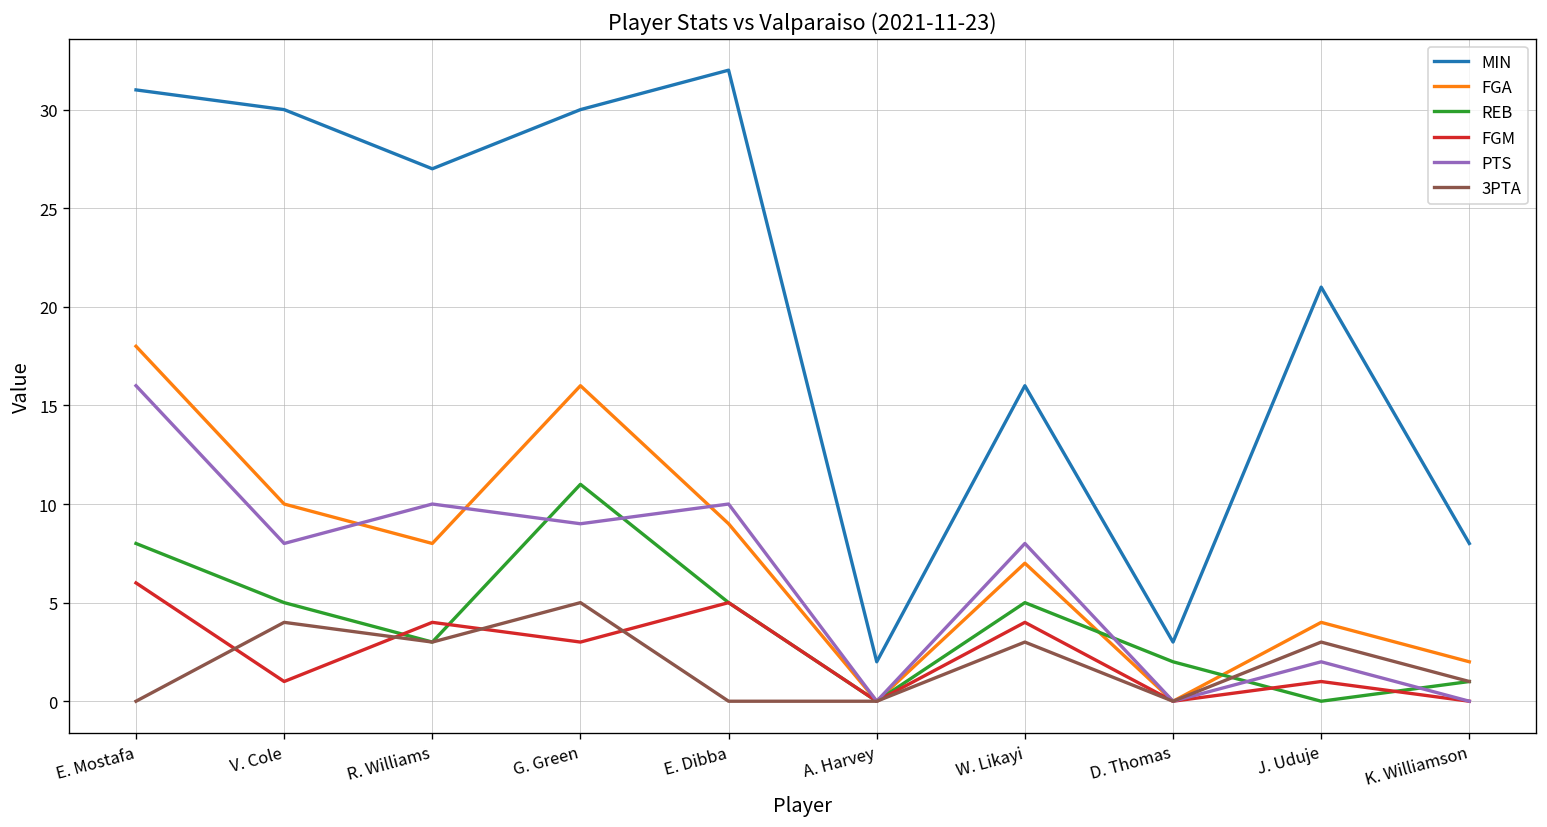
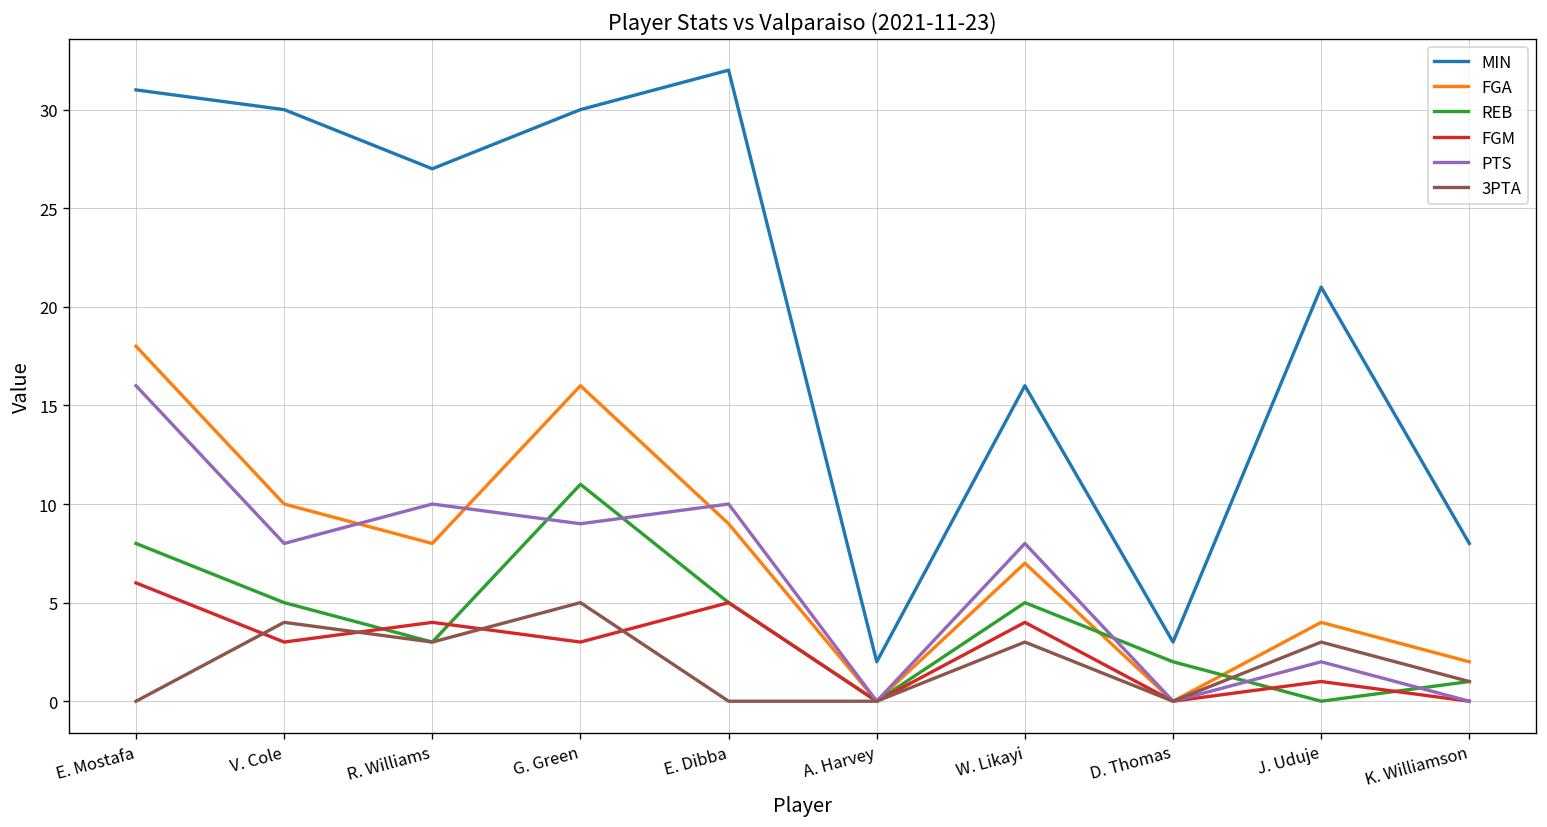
FGM, V. Cole: 1 -> 3
